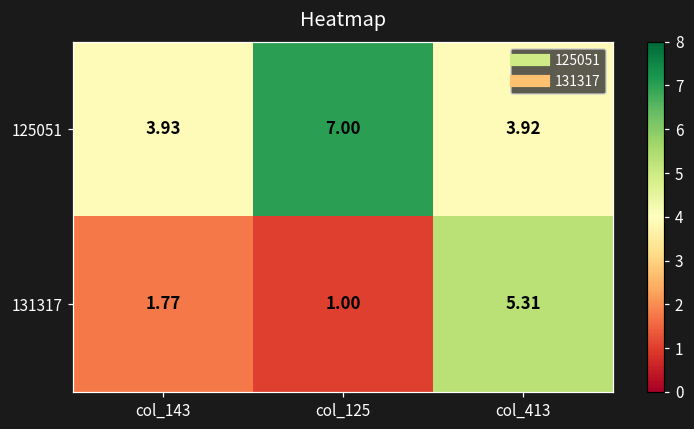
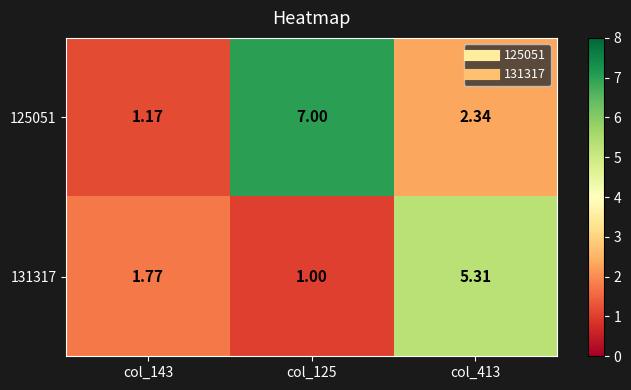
125051, col_143: 3.93 -> 1.17
125051, col_413: 3.92 -> 2.34
